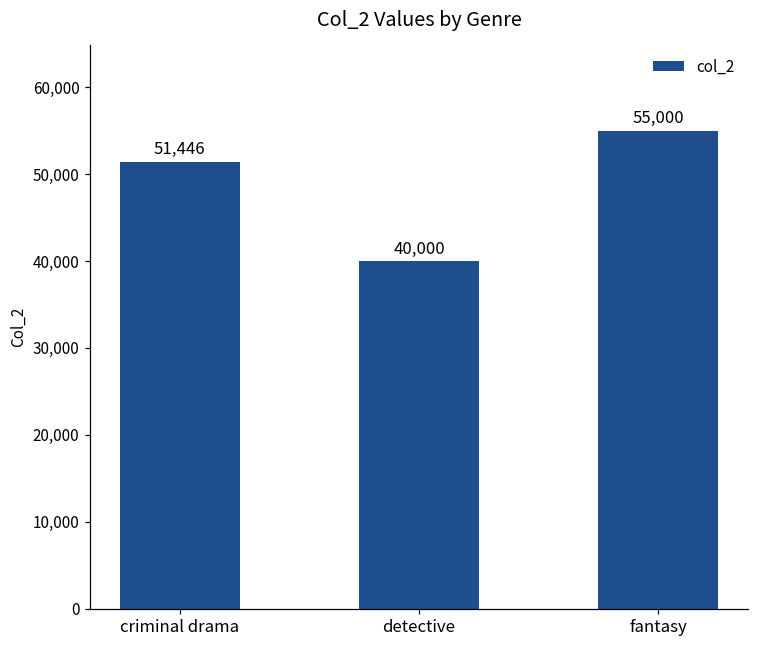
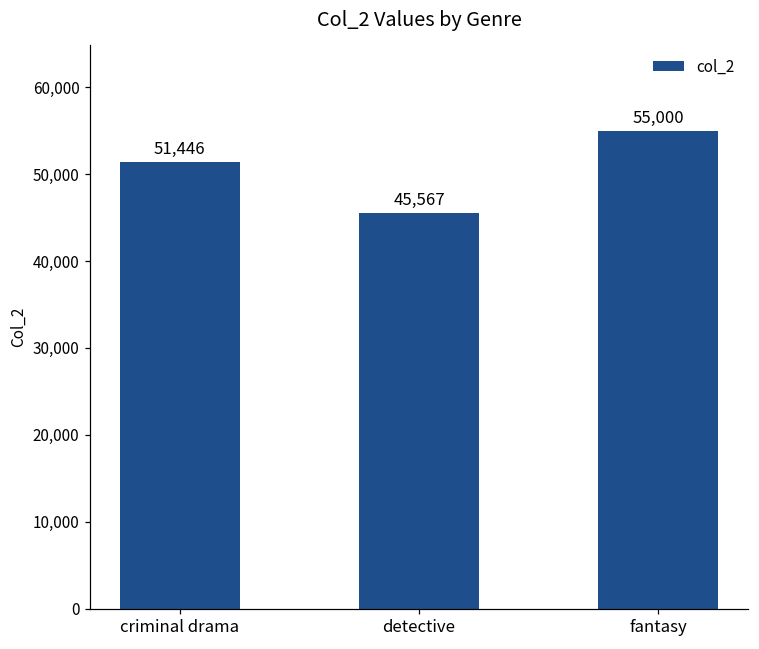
detective: 40,000 -> 45,567
